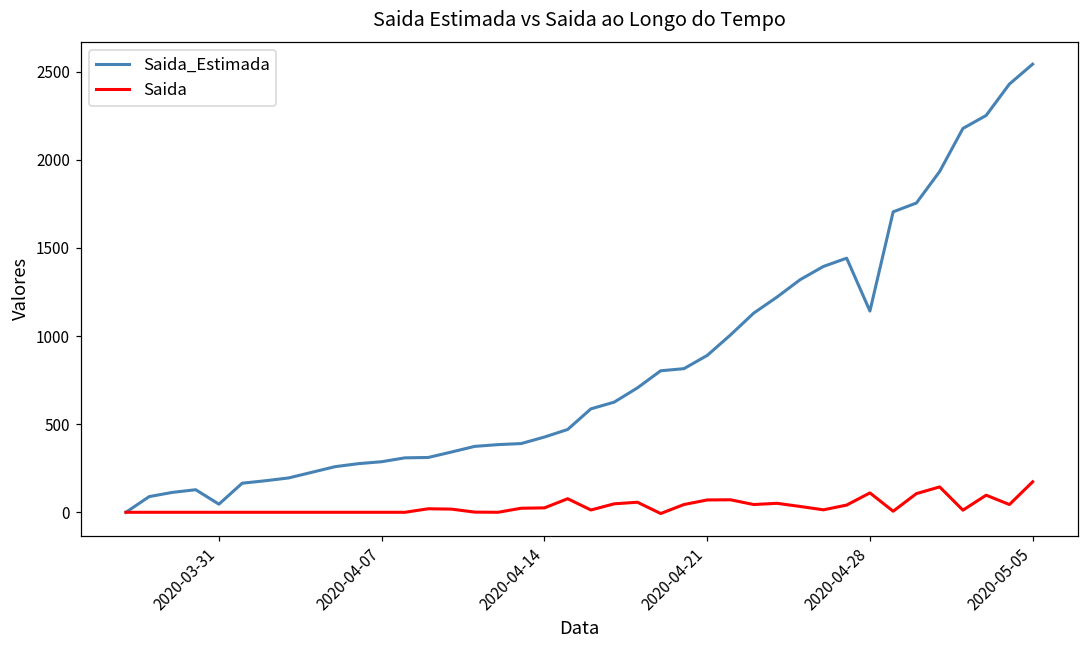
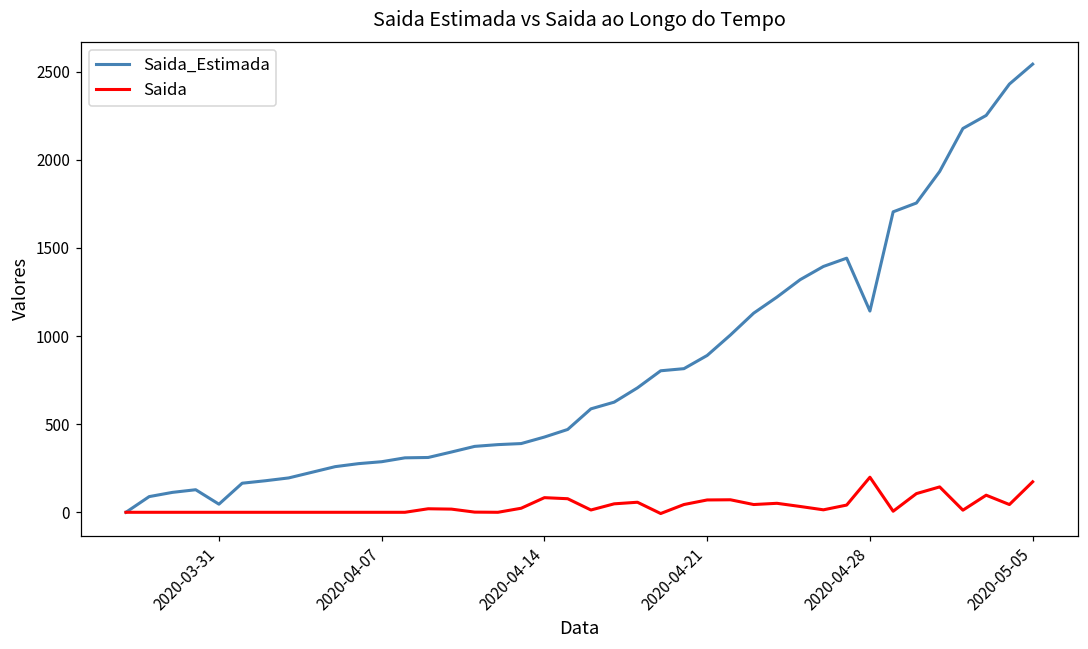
Saida, 2020-04-14: 30 -> 80
Saida, 2020-04-28: 110 -> 200
